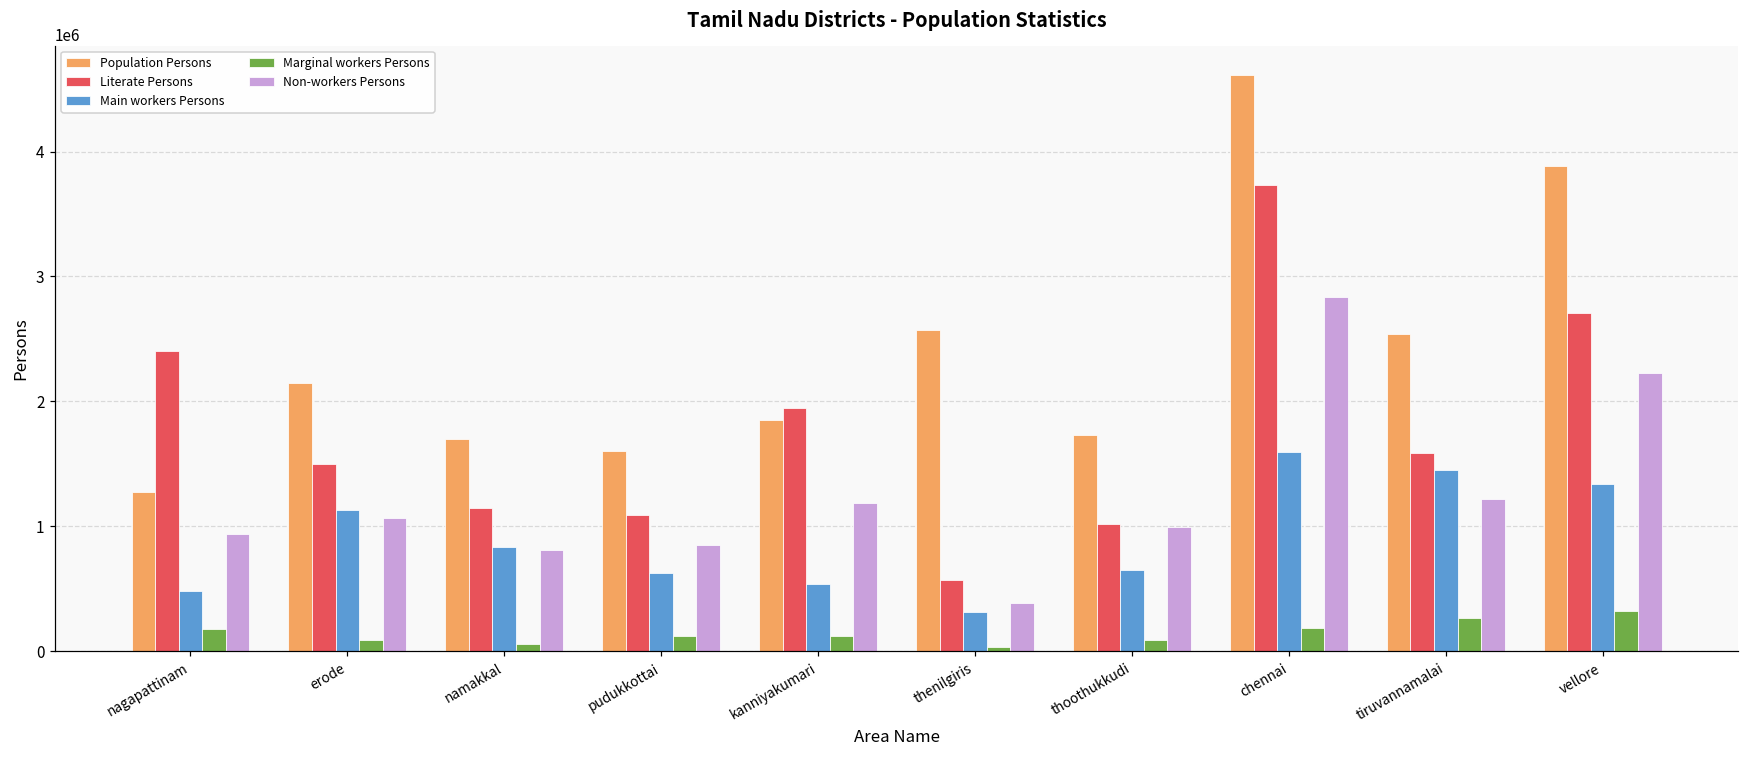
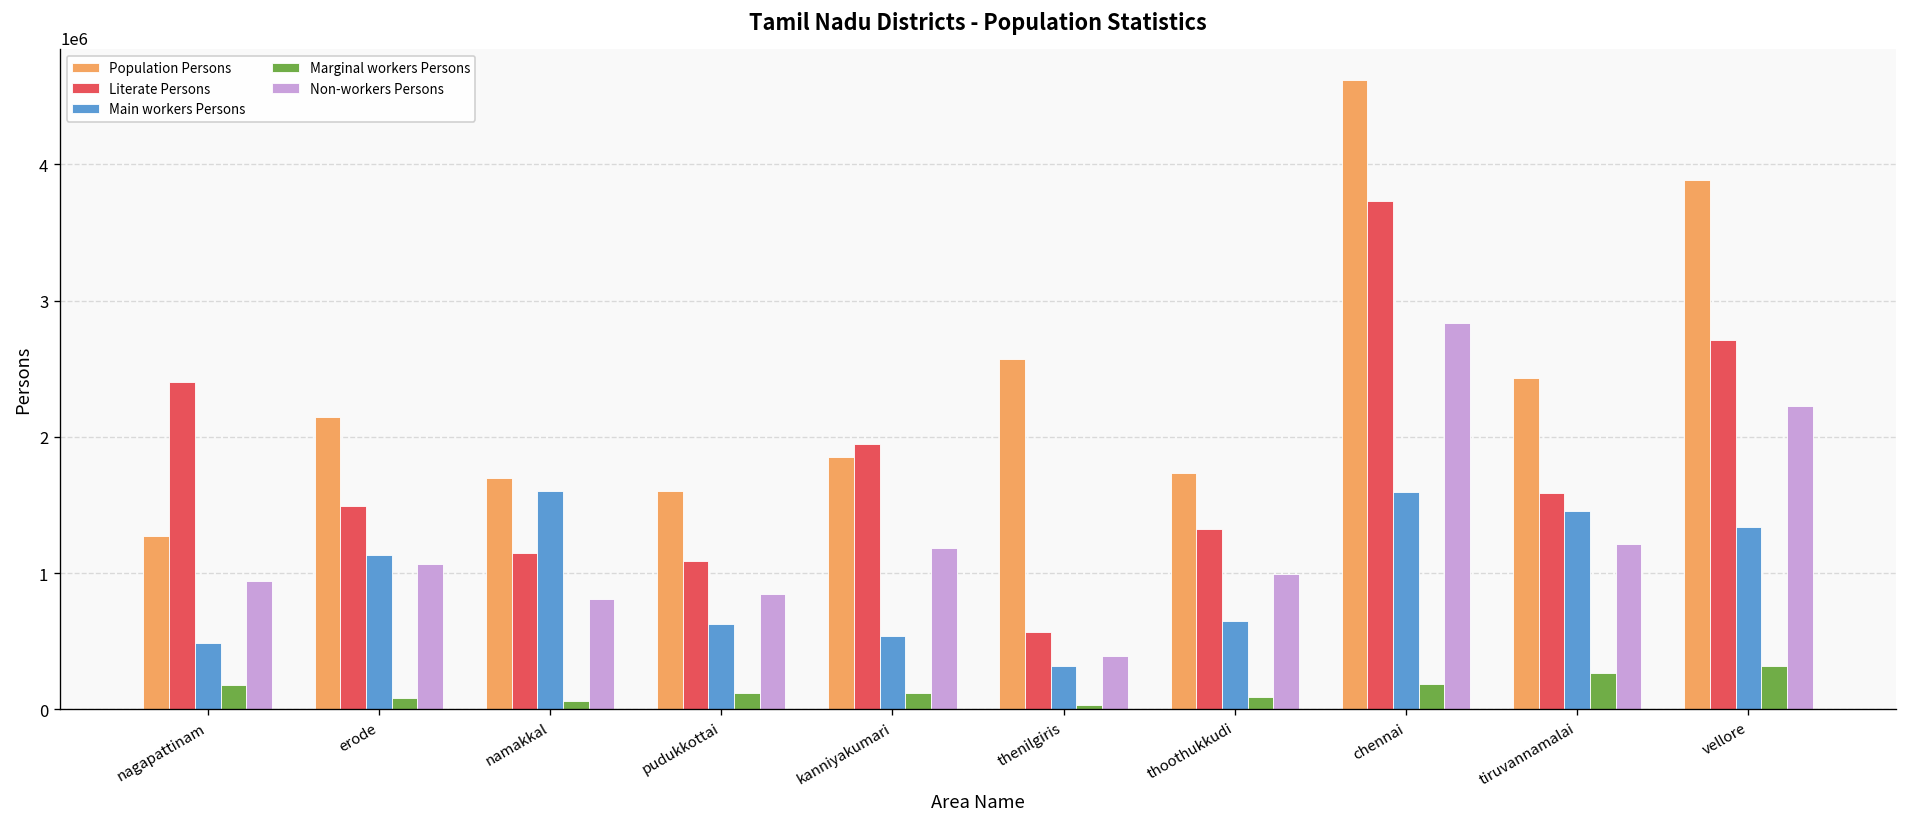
Main workers Persons, namakkal: 830000 -> 1600000
Literate Persons, thoothukkudi: 1020000 -> 1330000
Population Persons, tiruvannamalai: 2540000 -> 2440000
